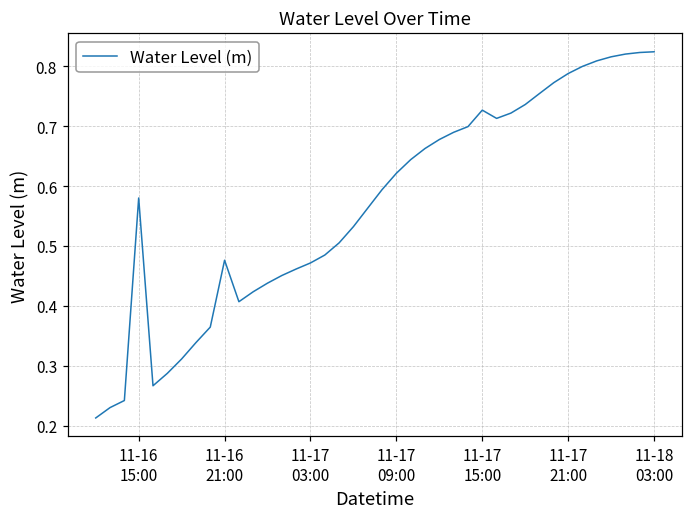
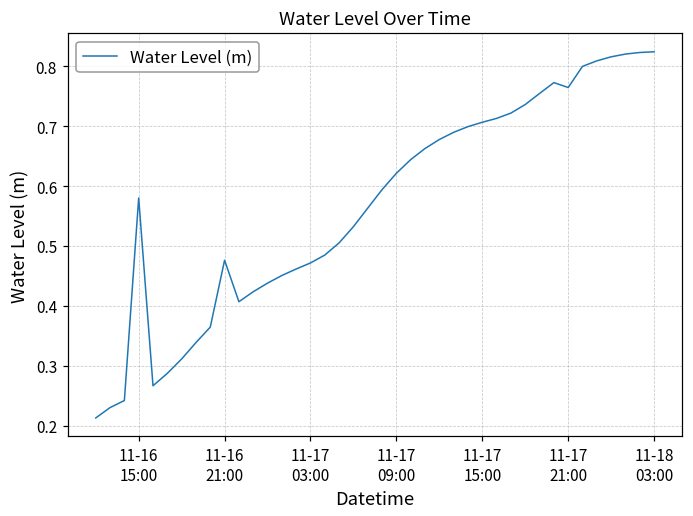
11-17 15:00: 0.73 -> 0.71
11-17 21:00: 0.79 -> 0.76
